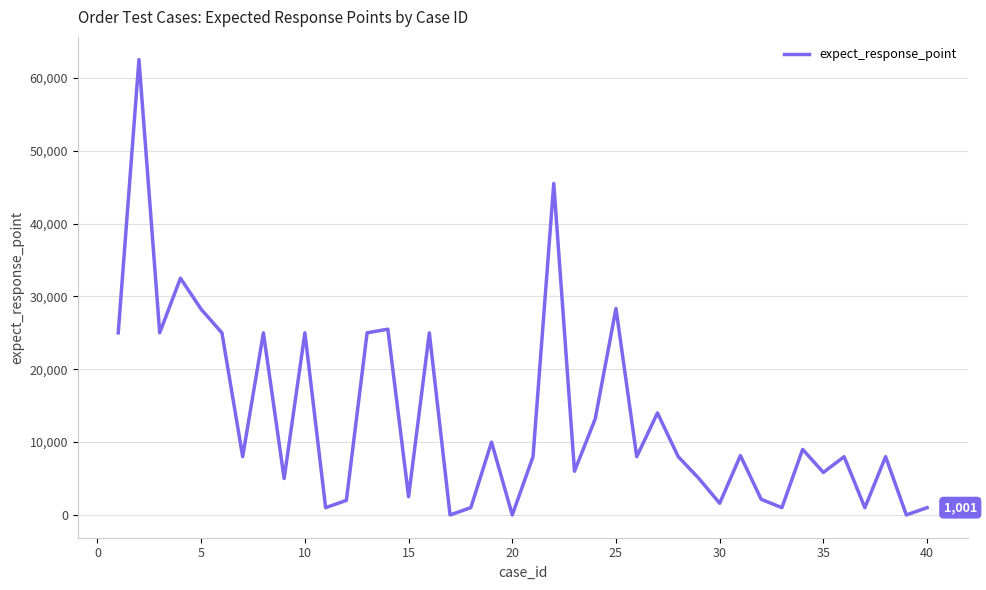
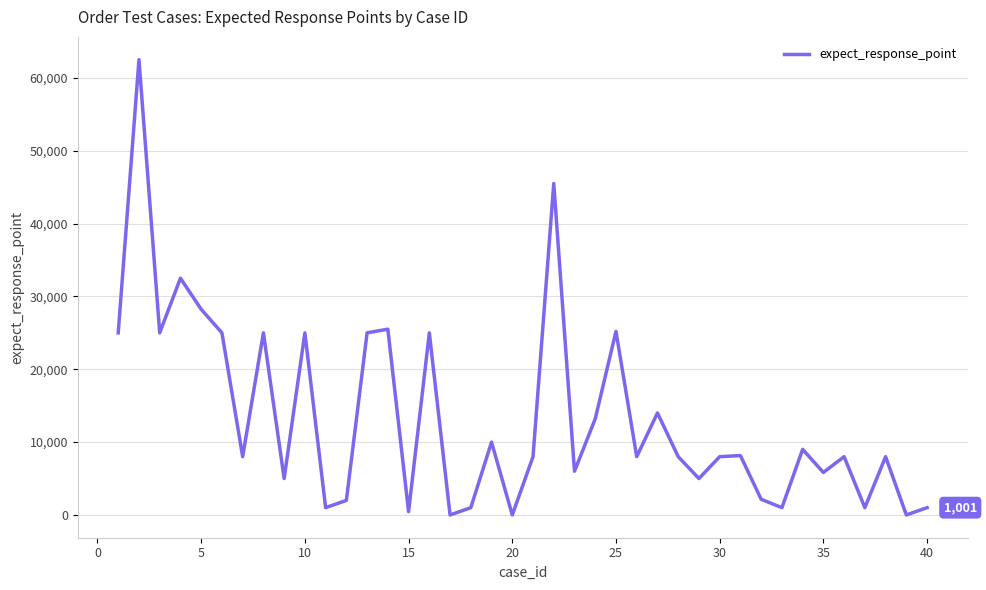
15: 3,000 -> 0
25: 28,000 -> 25,000
30: 2,000 -> 8,000
